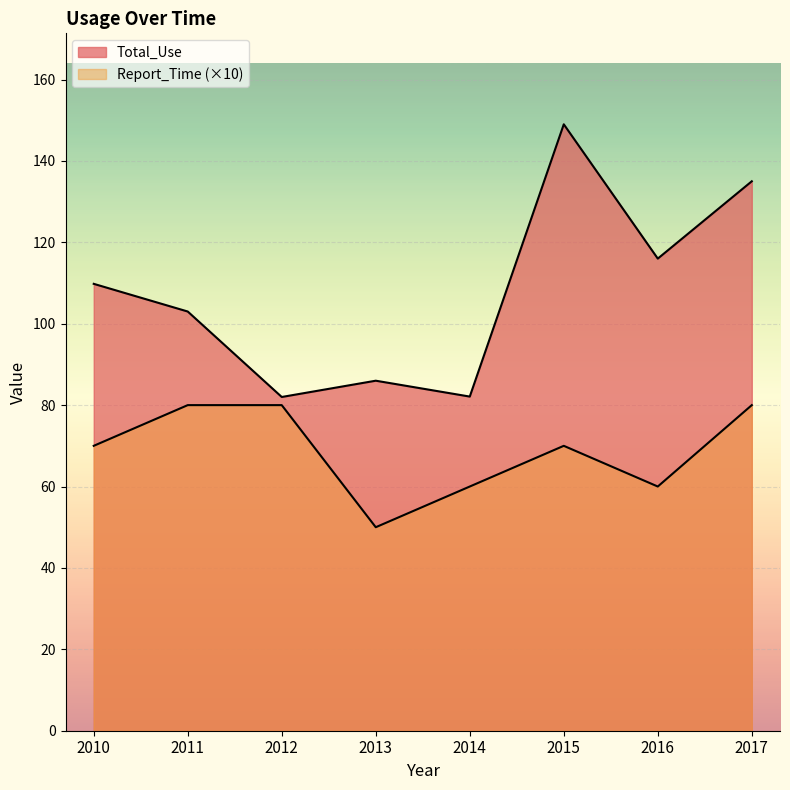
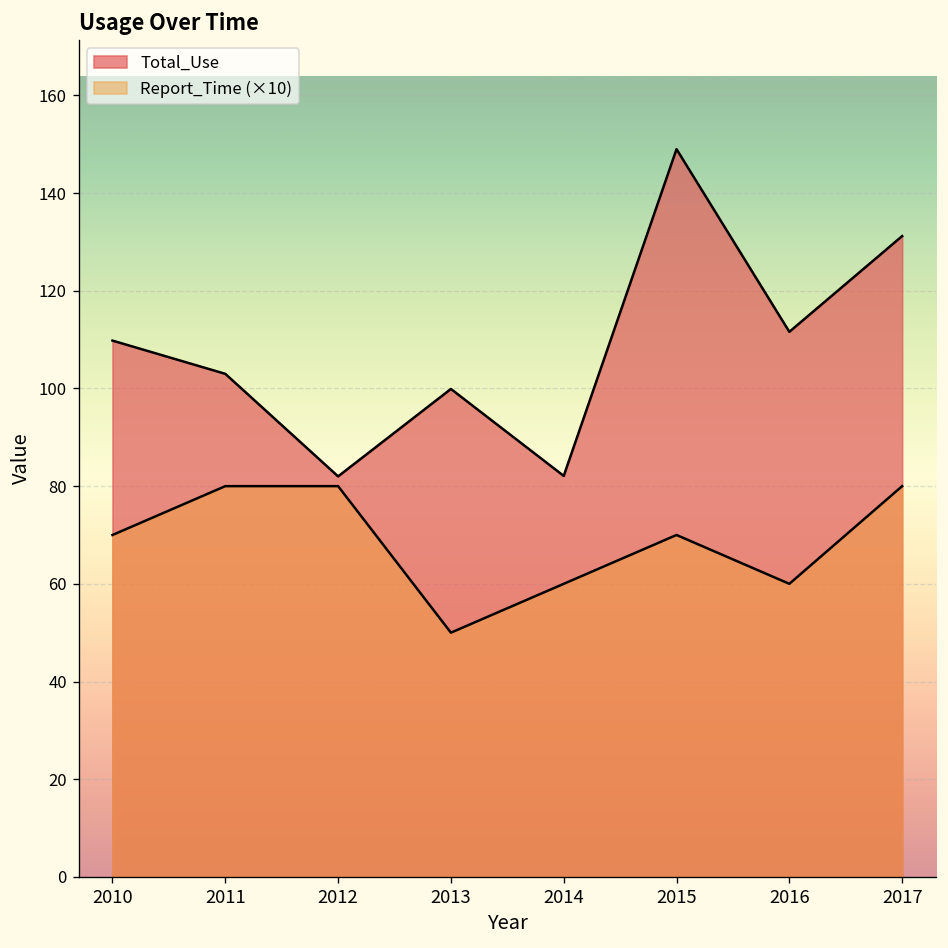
Total_Use, 2013: 86 -> 100
Total_Use, 2016: 116 -> 112
Total_Use, 2017: 135 -> 131
